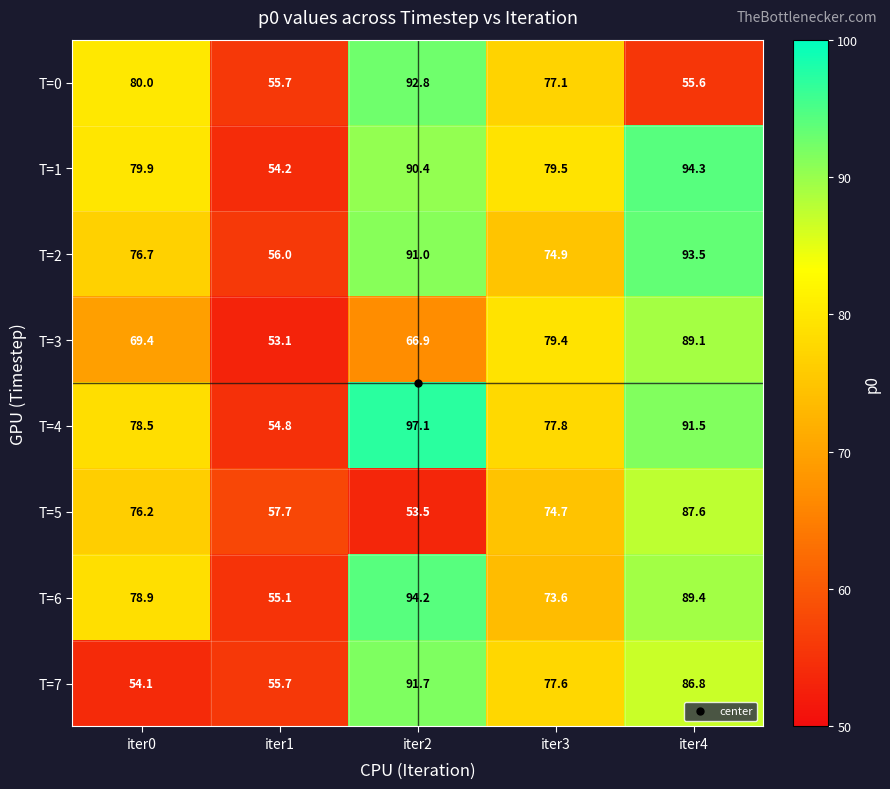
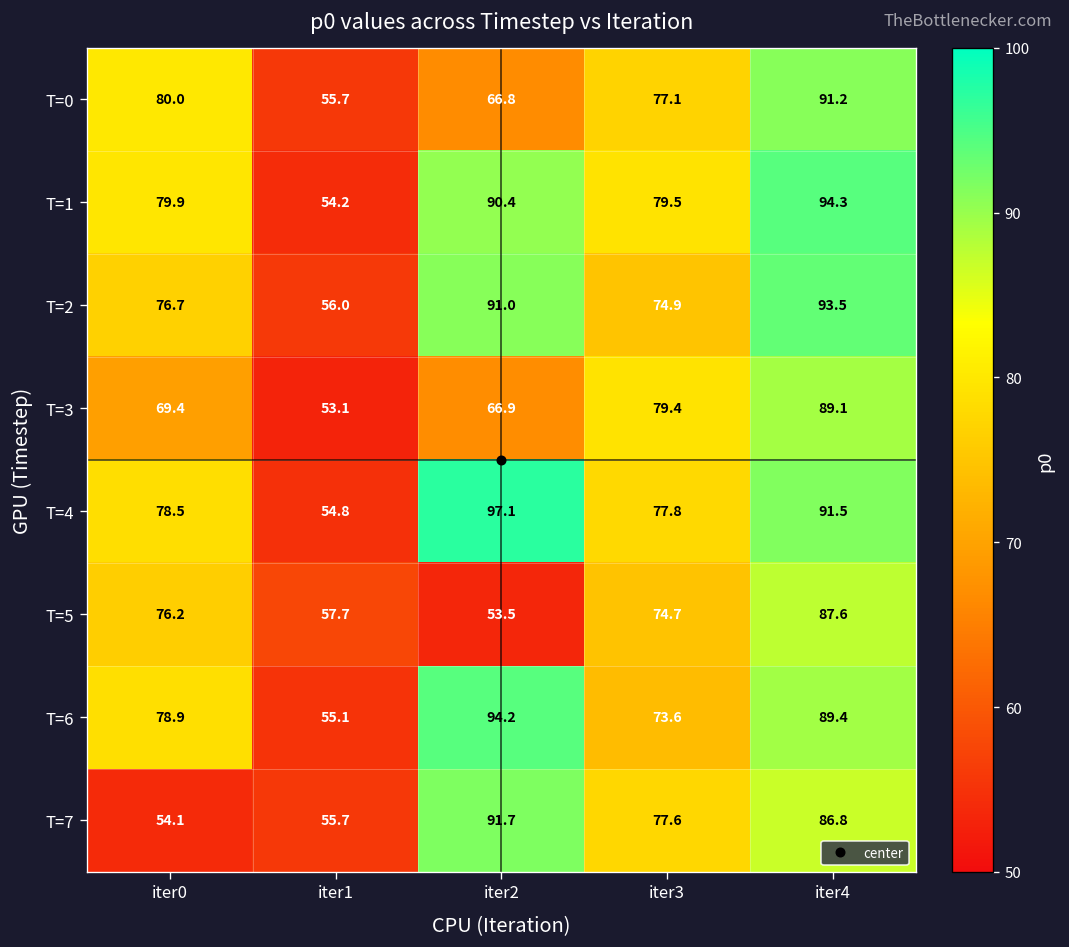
T=0, iter2: 92.8 -> 66.8
T=0, iter4: 55.6 -> 91.2
